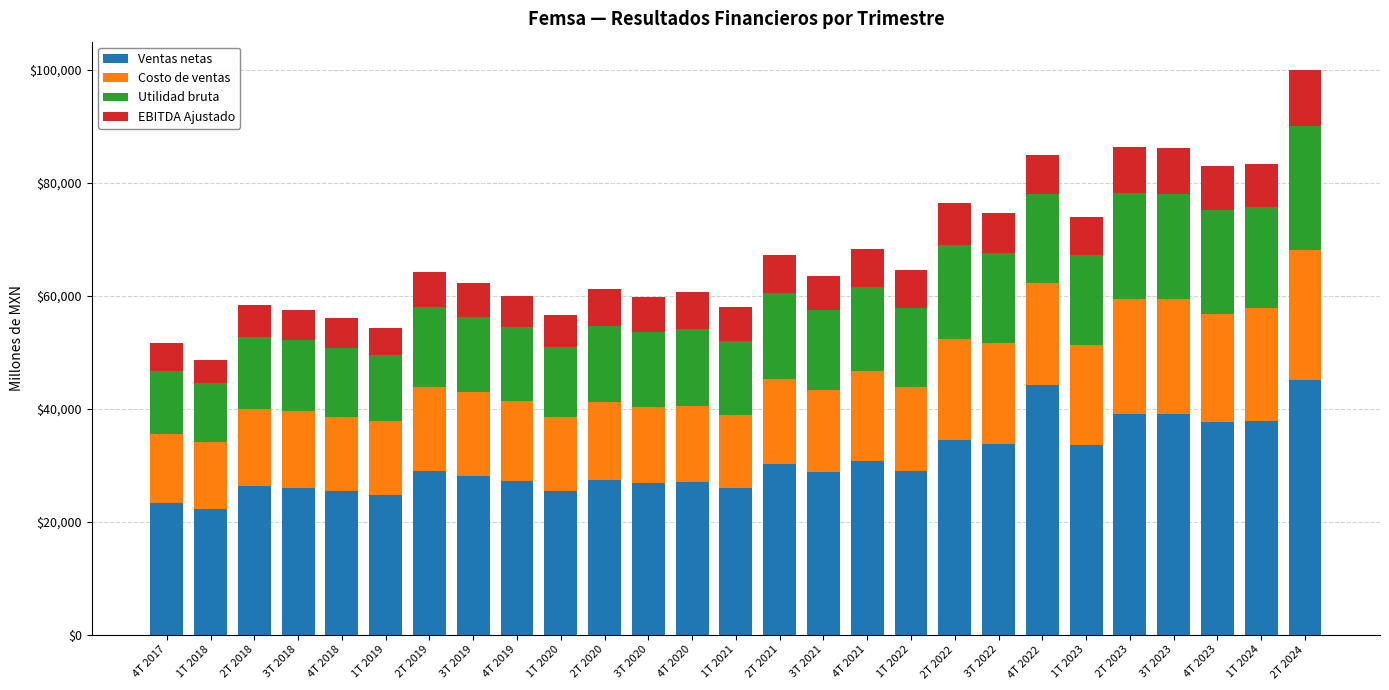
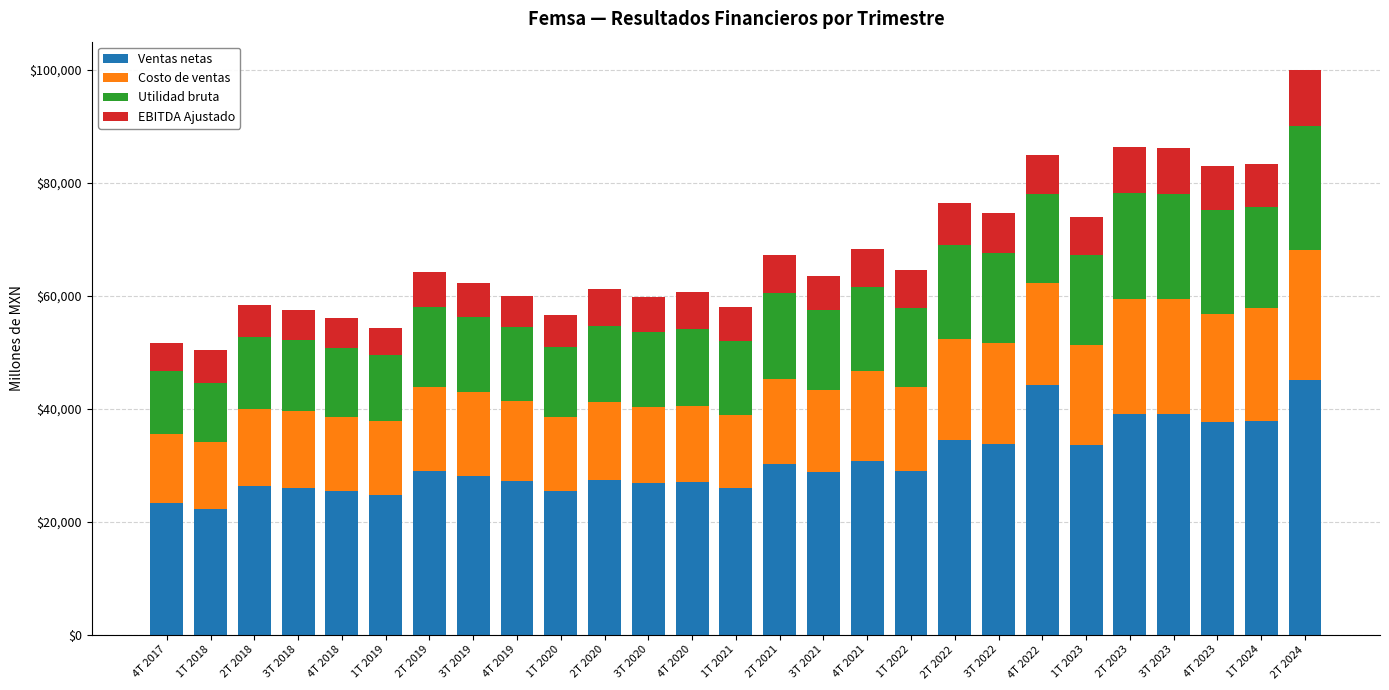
EBITDA Ajustado, 1T 2018: $4,000 -> $6,000
